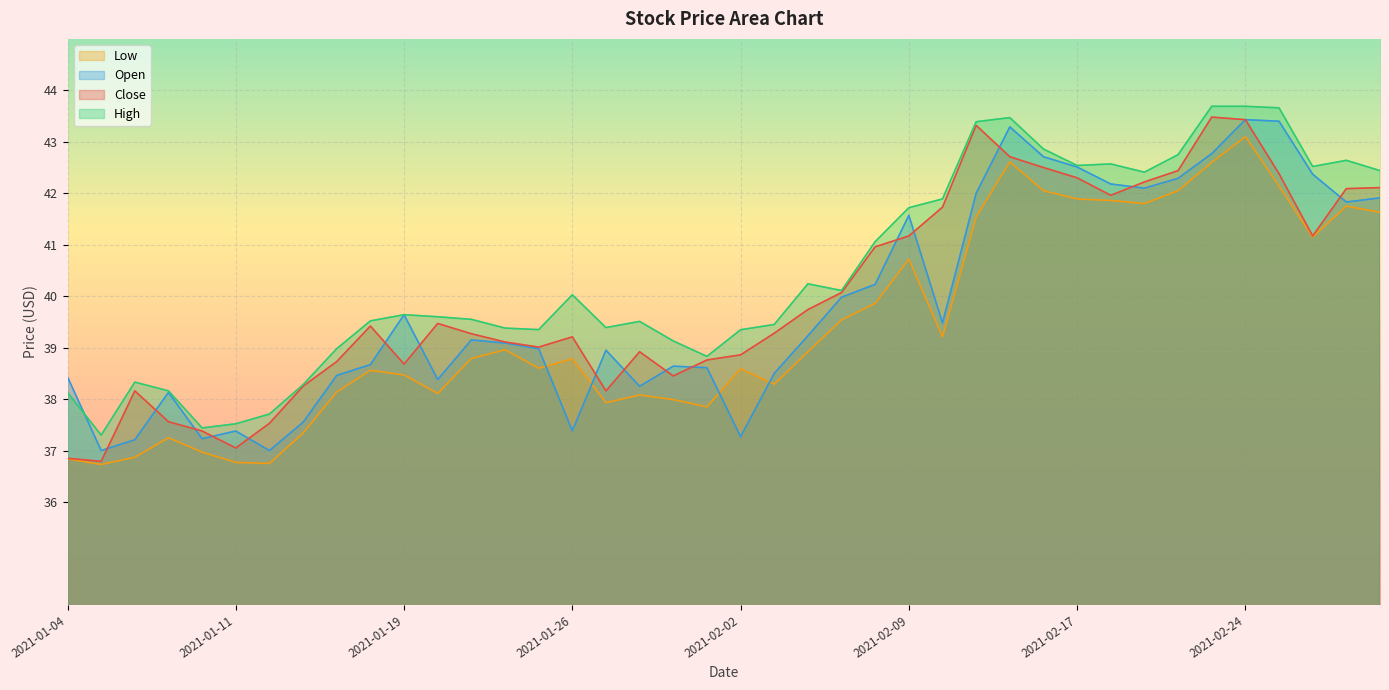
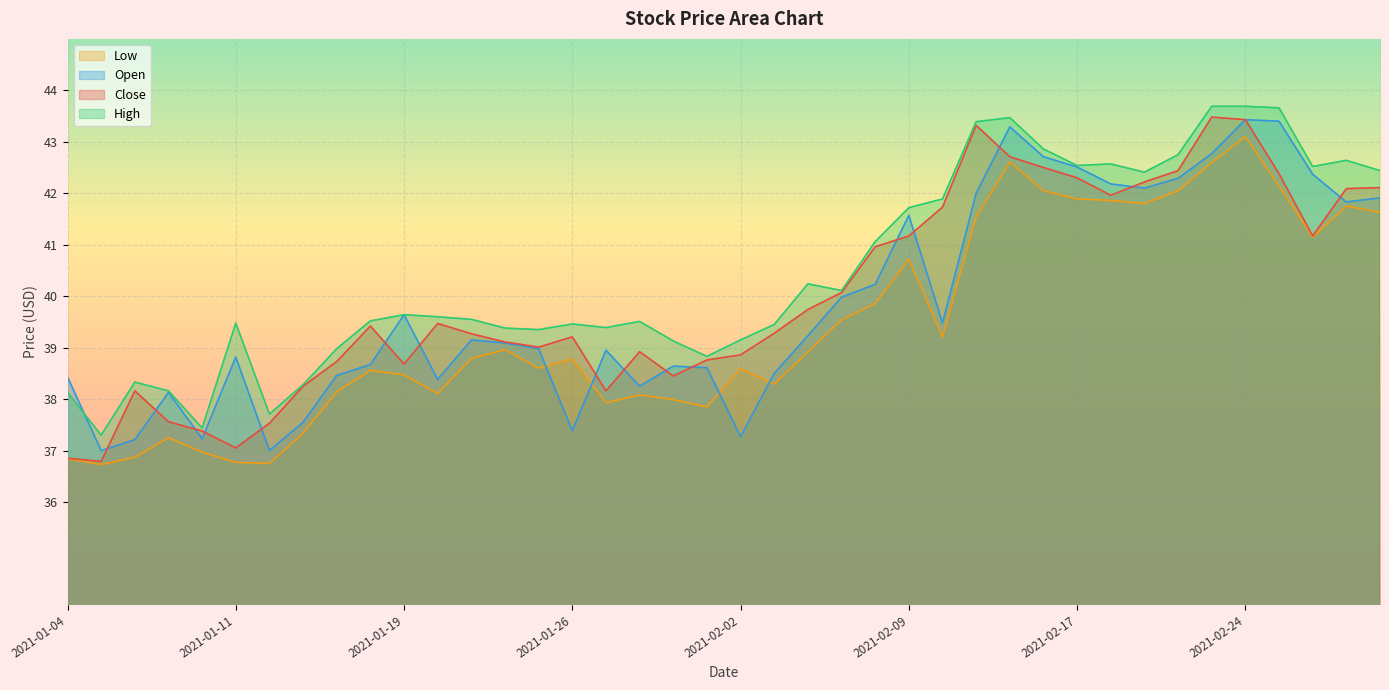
Open, 2021-01-11: 37.4 -> 38.8
High, 2021-01-11: 37.5 -> 39.5
High, 2021-01-26: 40.0 -> 39.5
High, 2021-02-02: 39.3 -> 39.2
